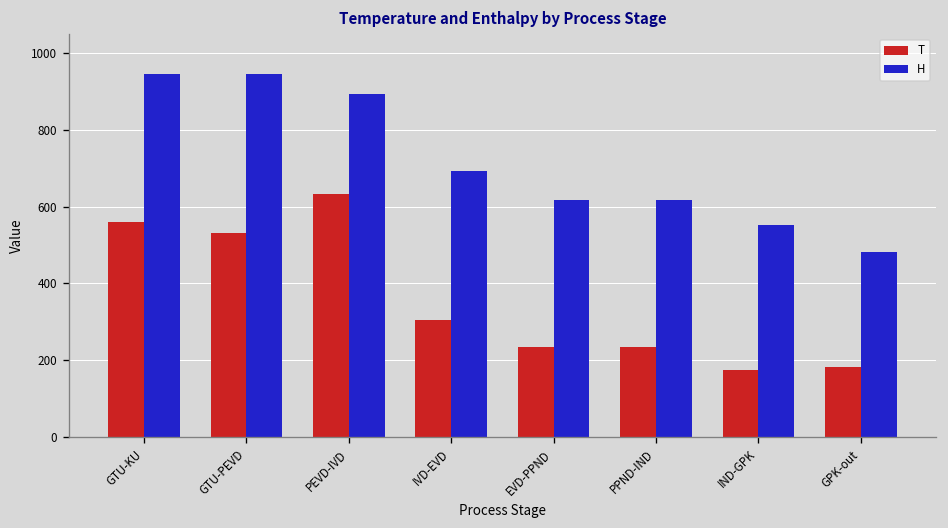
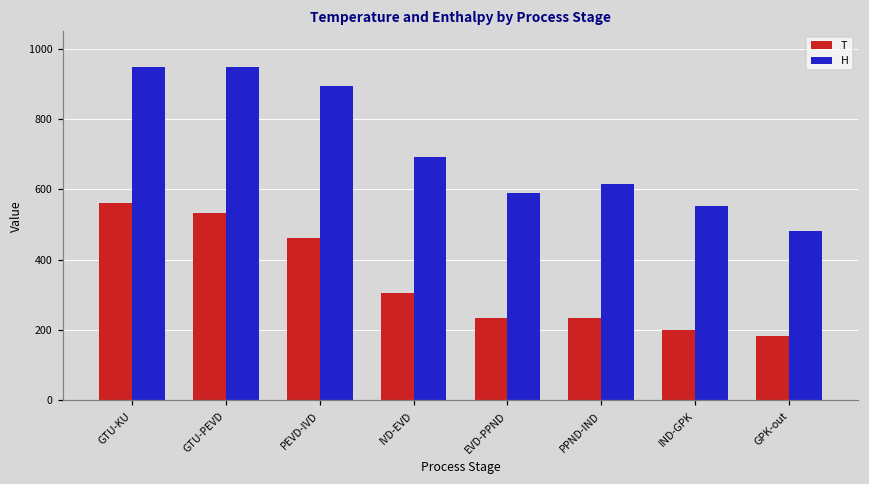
T, PEVD-IVD: 630 -> 460
H, EVD-PPND: 620 -> 590
T, IND-GPK: 170 -> 200
